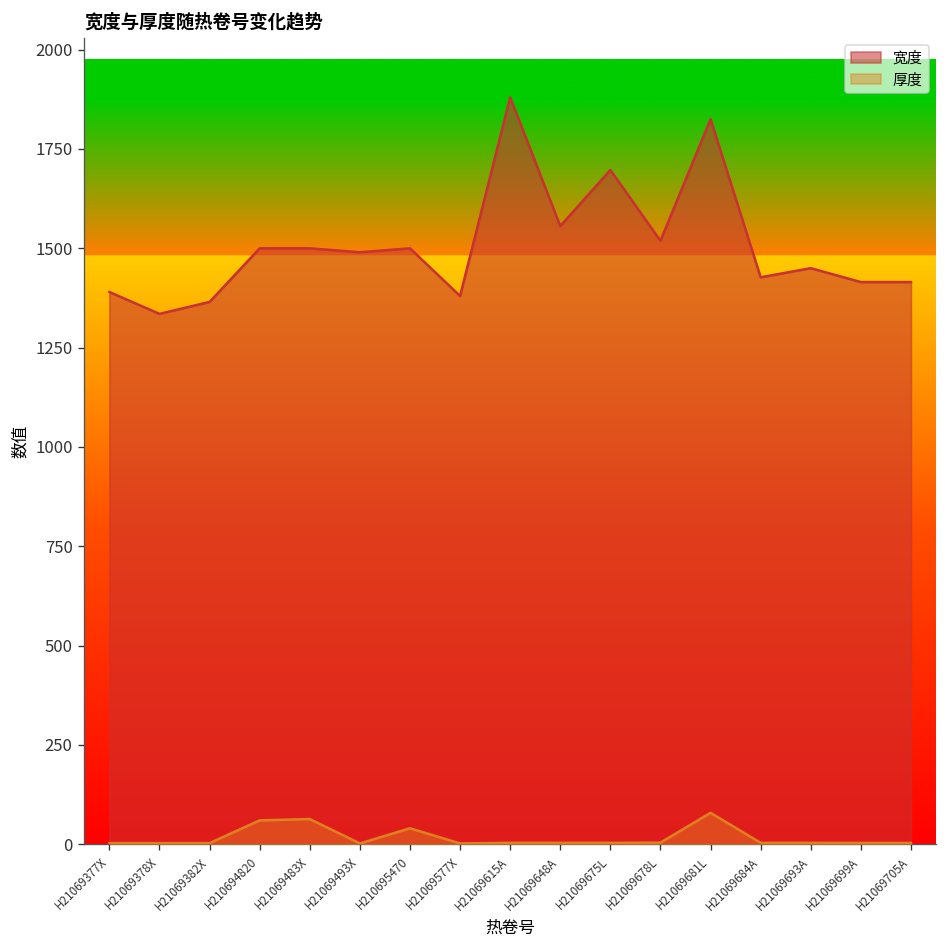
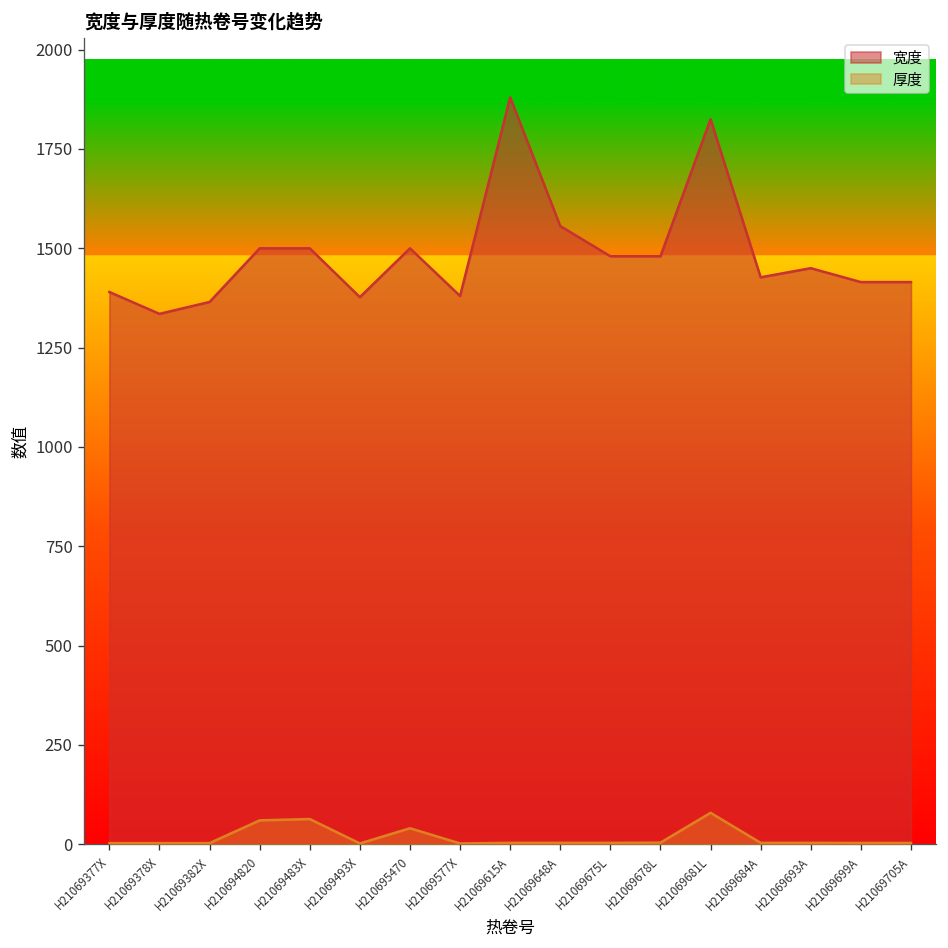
宽度, H21069493X: 1490 -> 1380
宽度, H21069675L: 1700 -> 1480
宽度, H21069678L: 1520 -> 1480
